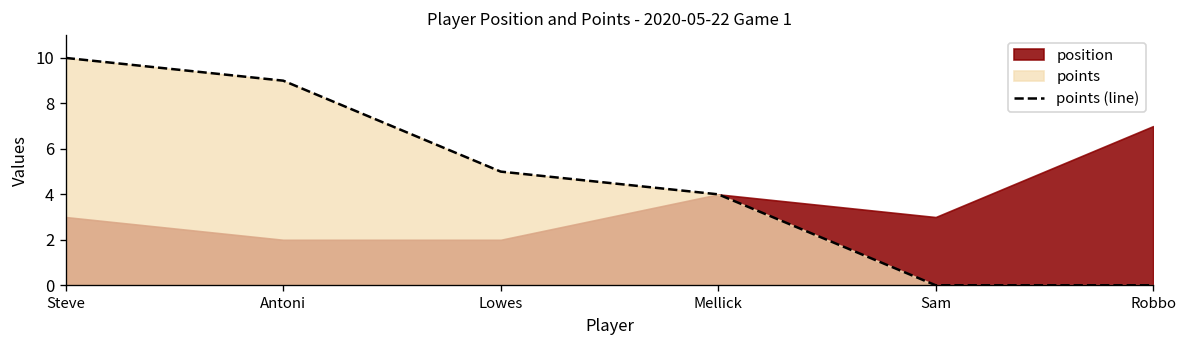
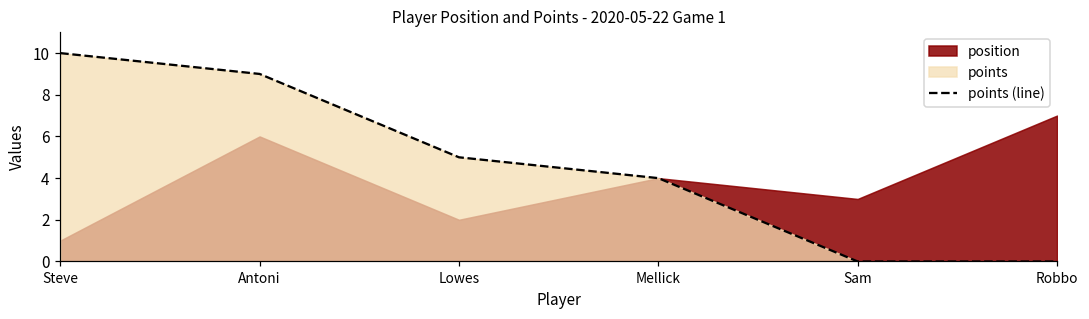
position, Steve: 3 -> 1
position, Antoni: 2 -> 6
